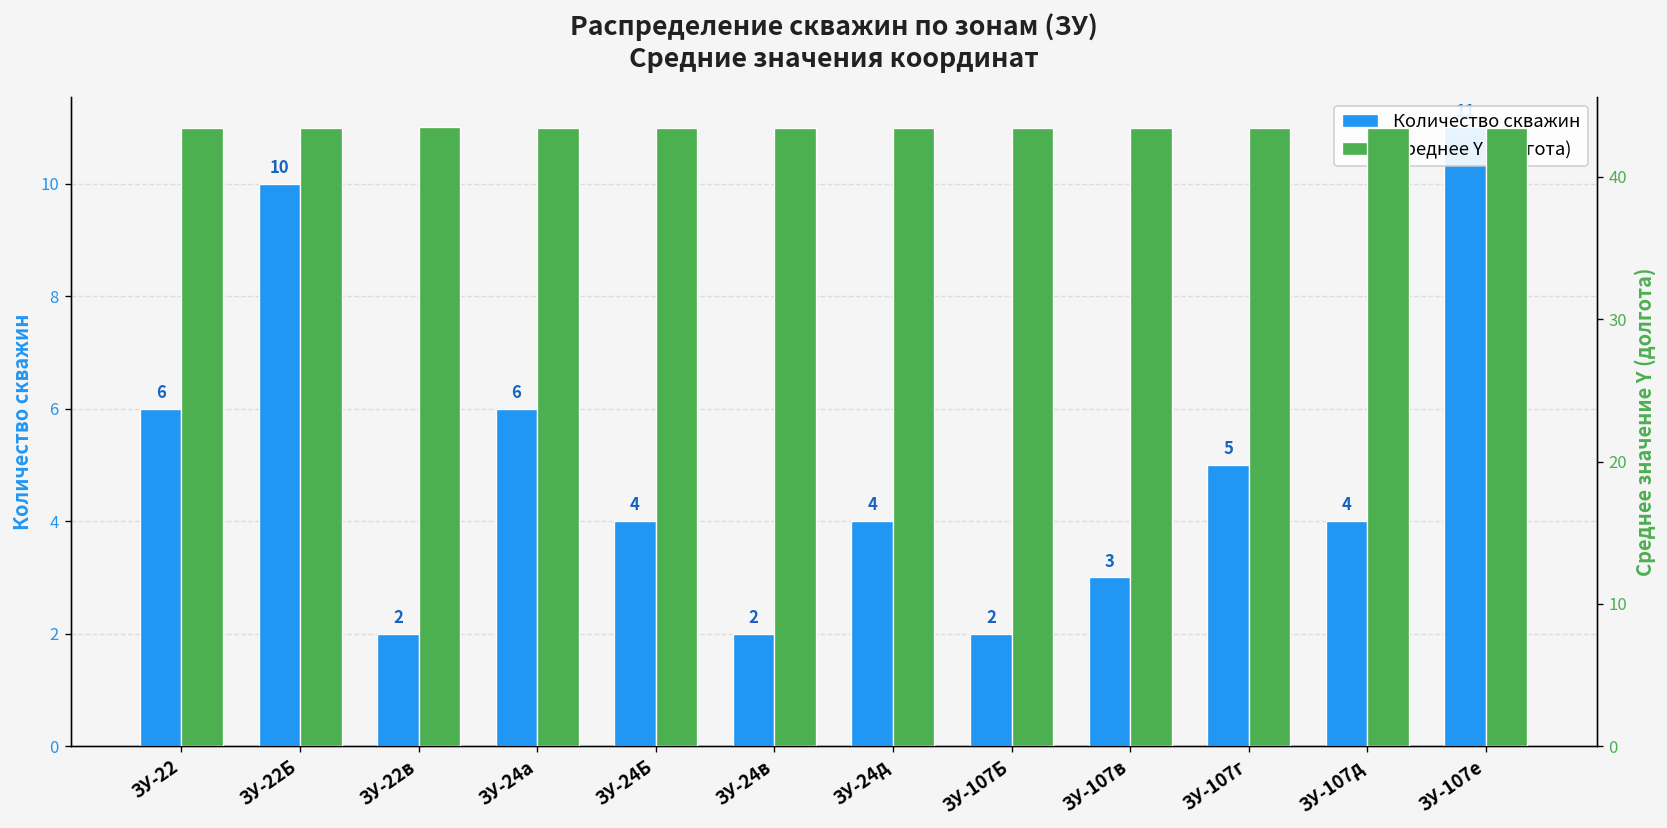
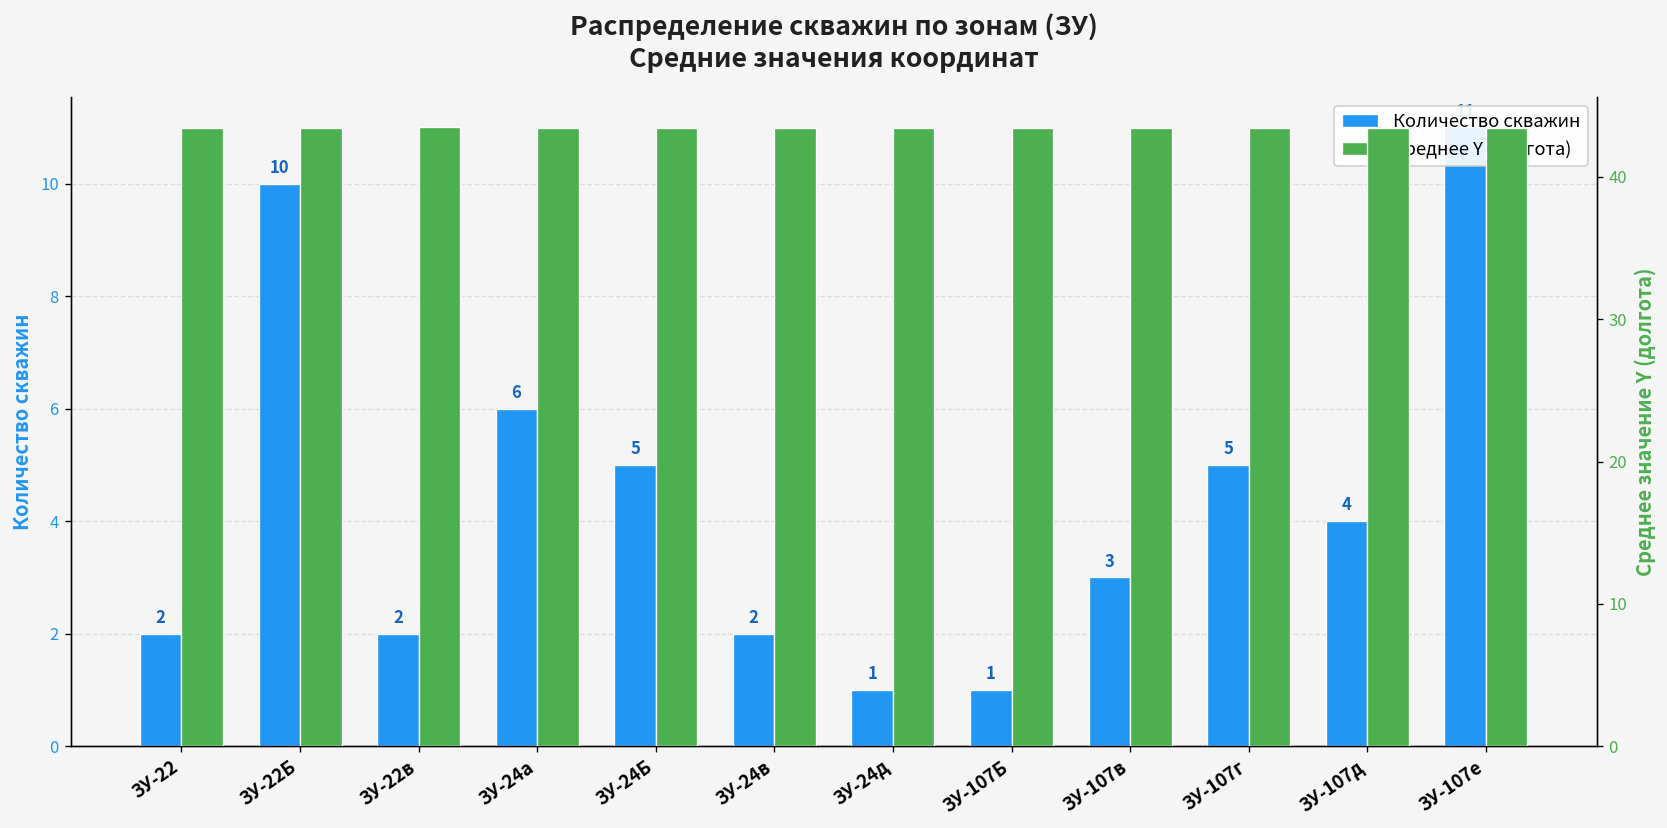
Количество скважин, ЗУ-22: 6 -> 2
Количество скважин, ЗУ-24Б: 4 -> 5
Количество скважин, ЗУ-24д: 4 -> 1
Количество скважин, ЗУ-107Б: 2 -> 1
